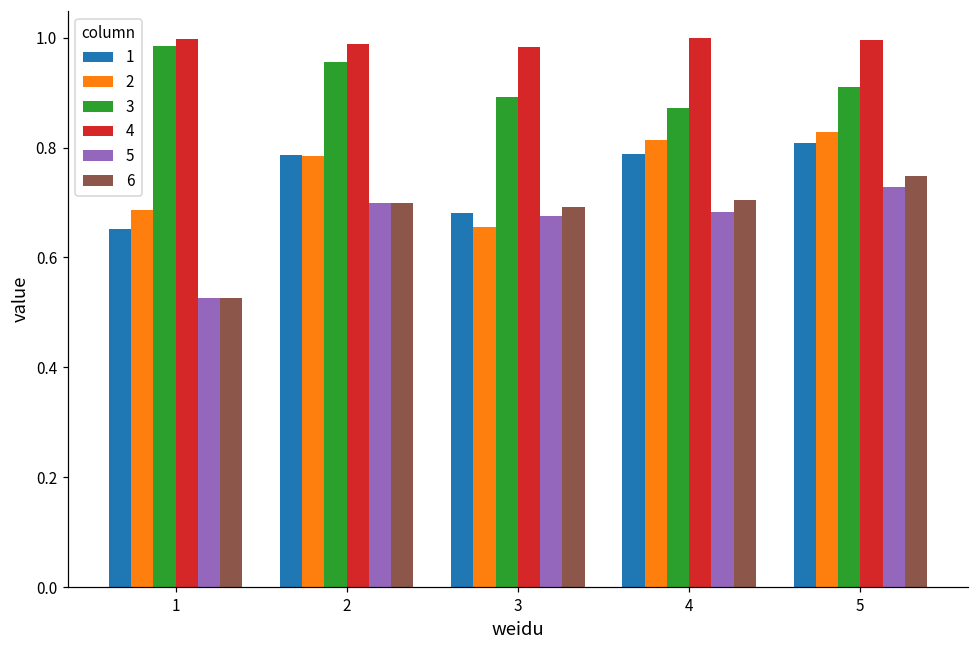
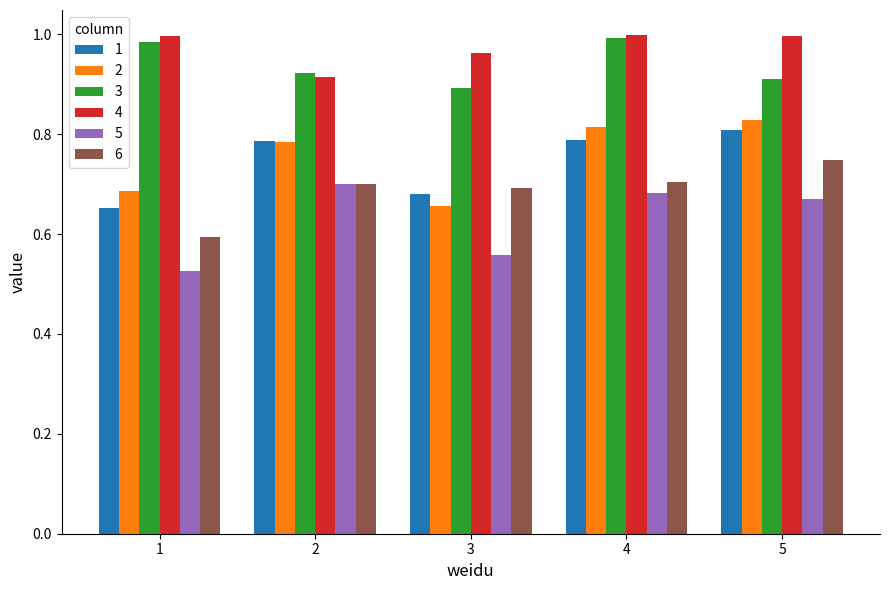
6, 1: 0.53 -> 0.59
3, 2: 0.96 -> 0.92
4, 2: 0.99 -> 0.91
4, 3: 0.98 -> 0.96
5, 3: 0.68 -> 0.56
3, 4: 0.87 -> 0.99
5, 5: 0.73 -> 0.67
